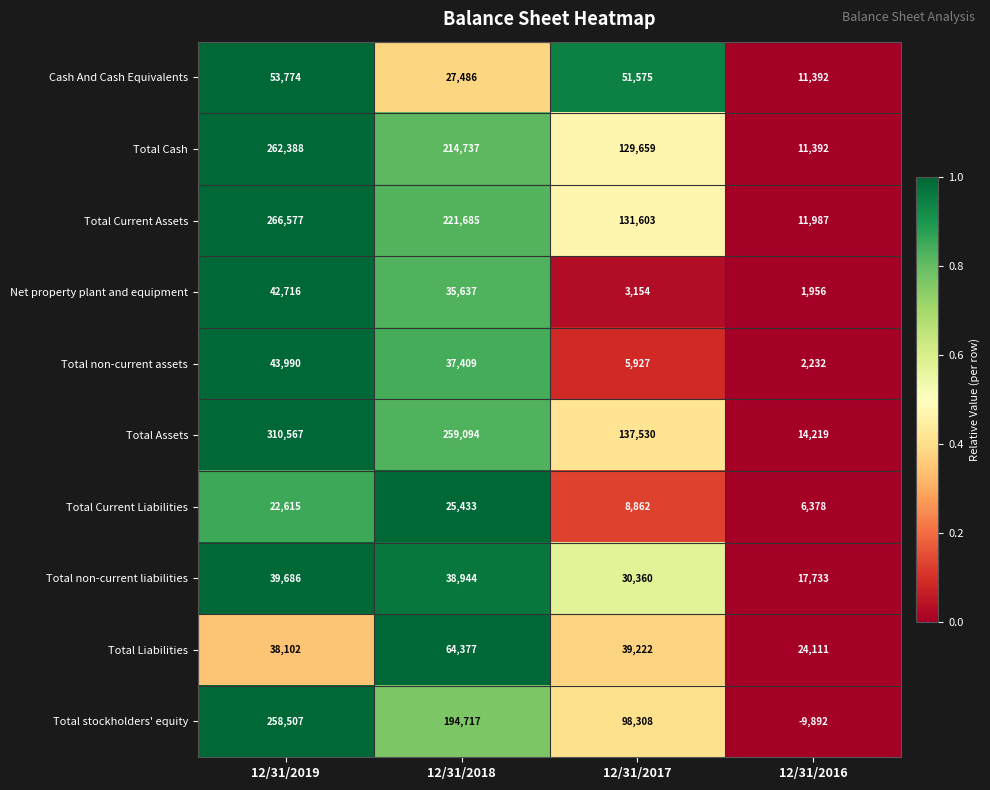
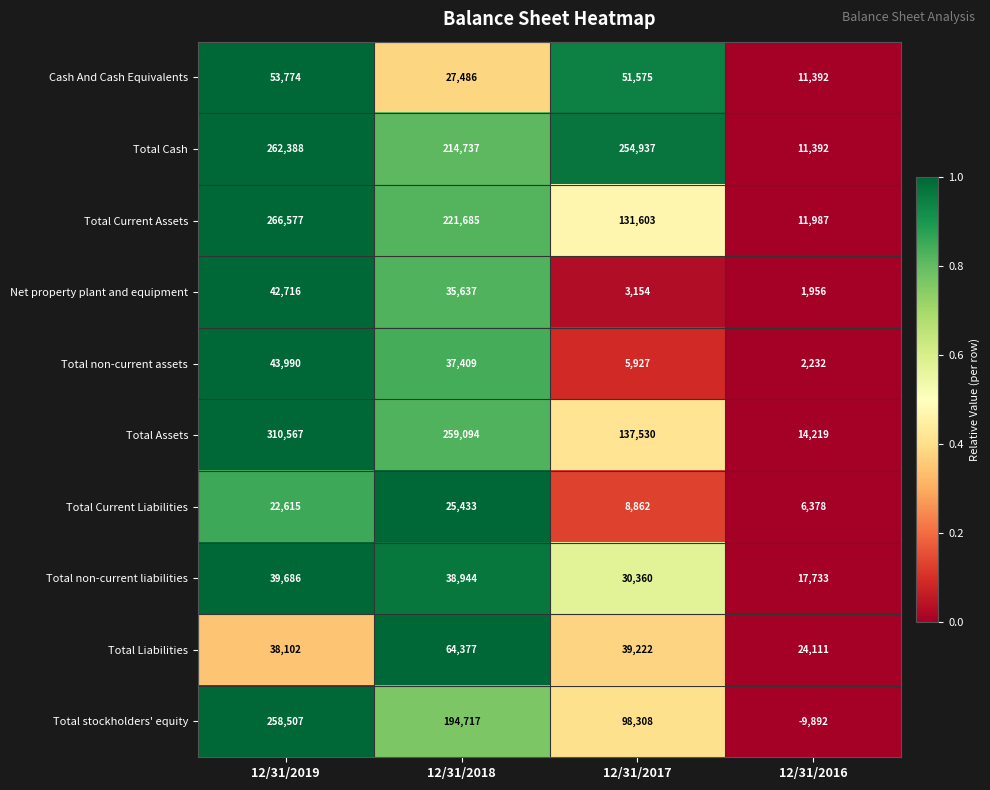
Total Cash, 12/31/2017: 129,659 -> 254,937
